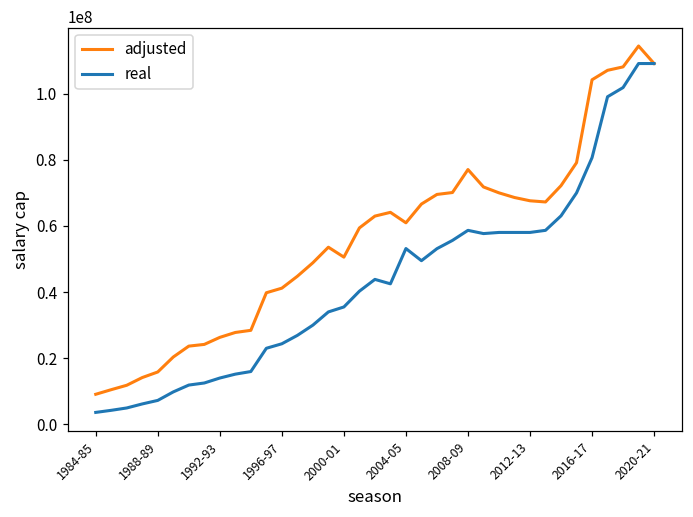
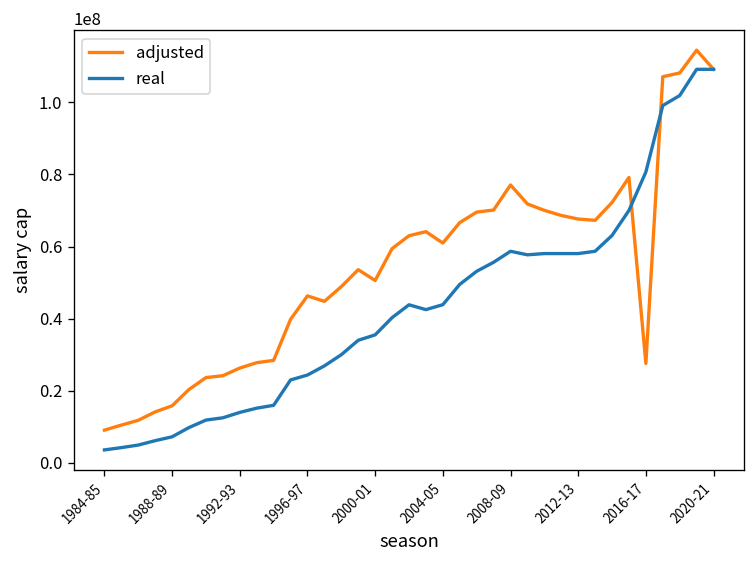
adjusted, 1996-97: 41000000 -> 46000000
real, 2004-05: 53000000 -> 44000000
adjusted, 2016-17: 104000000 -> 28000000
